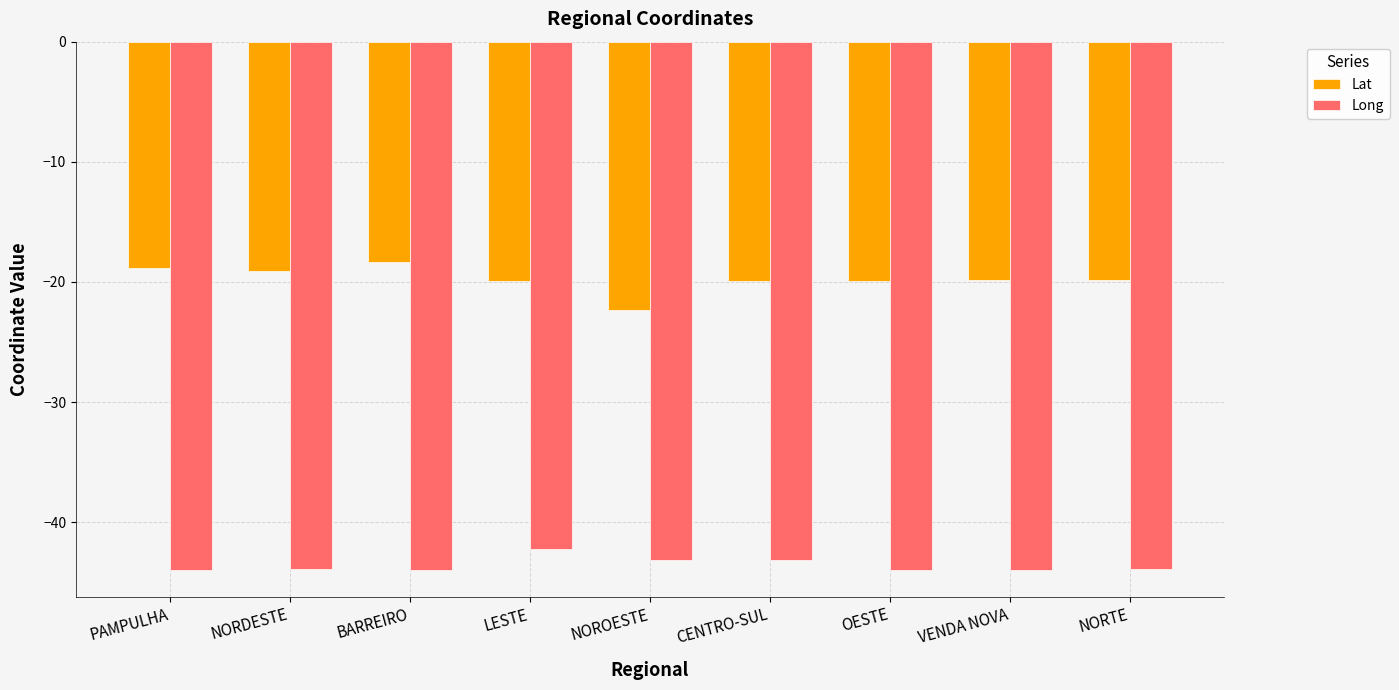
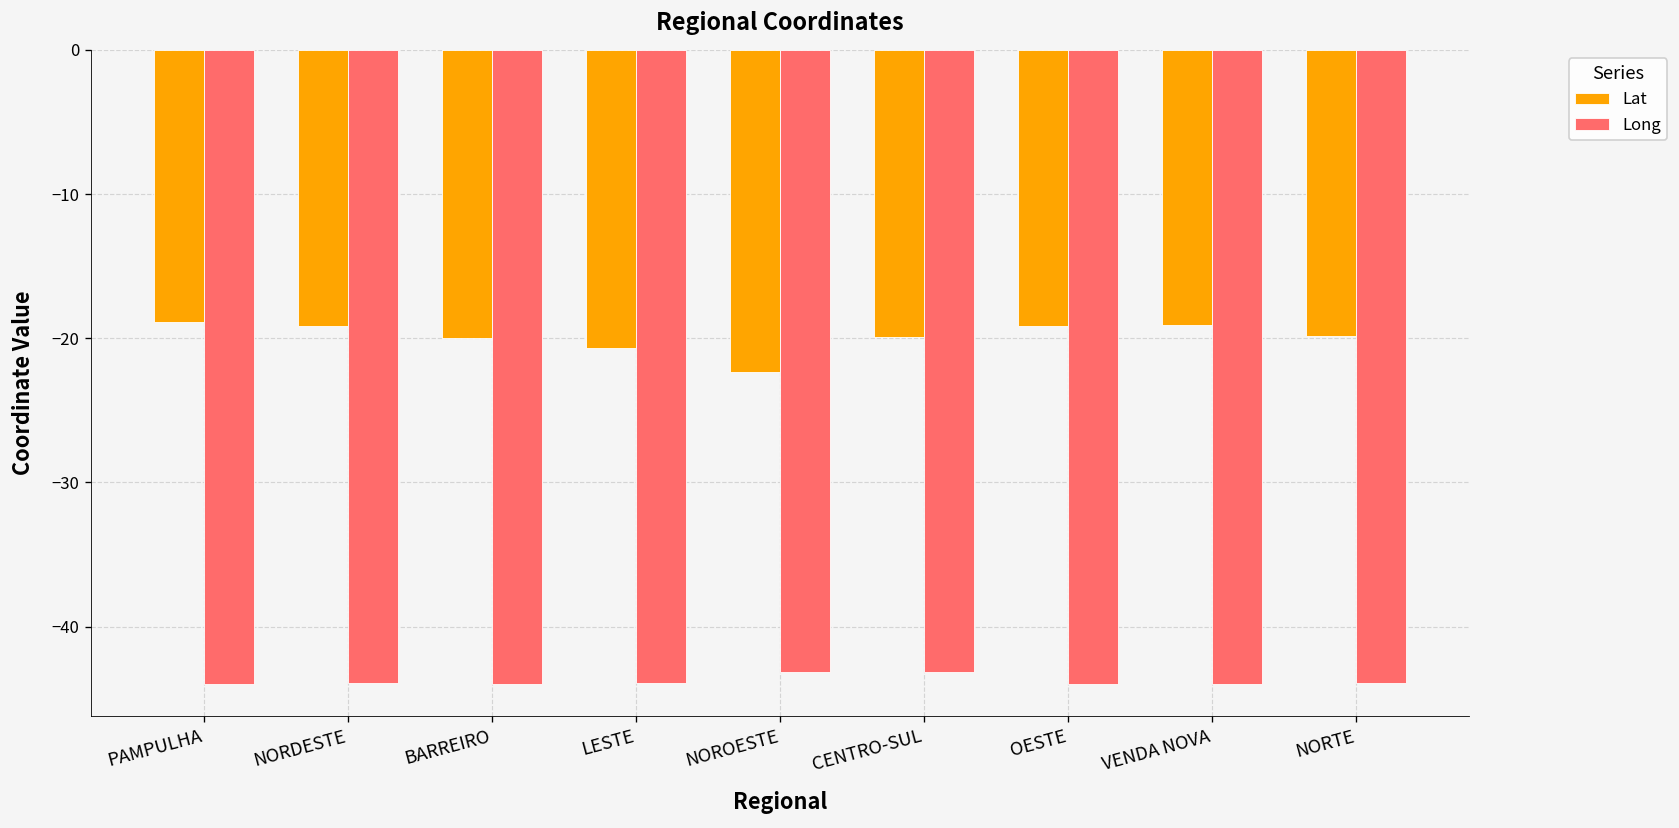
Lat, BARREIRO: -18.3 -> -20.0
Lat, LESTE: -19.9 -> -20.7
Long, LESTE: -42.3 -> -43.9
Lat, OESTE: -19.9 -> -19.1
Lat, VENDA NOVA: -19.8 -> -19.1
